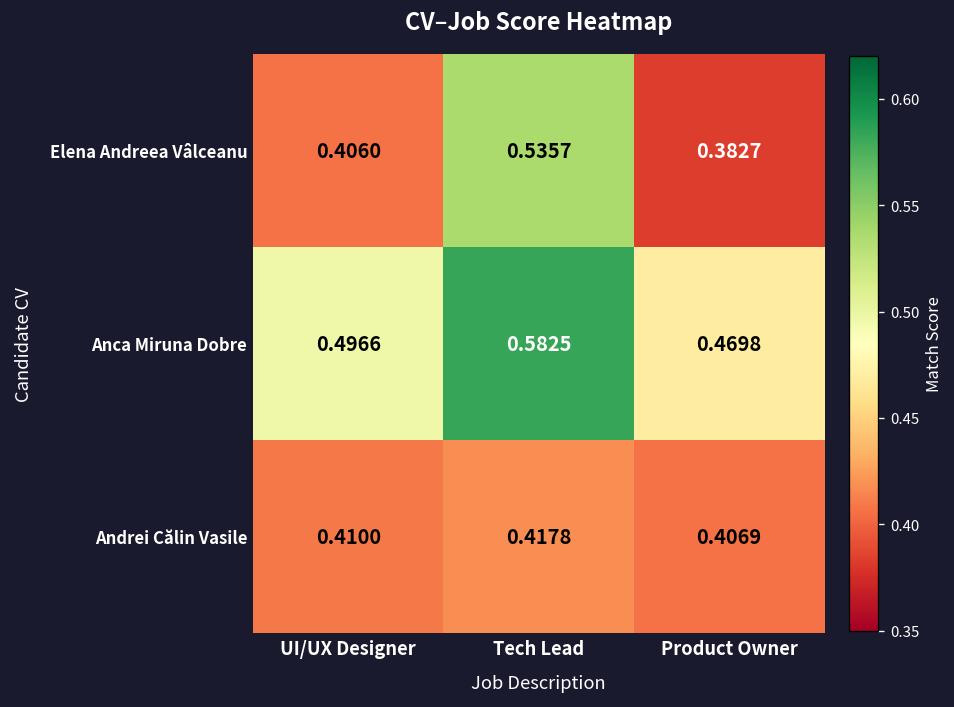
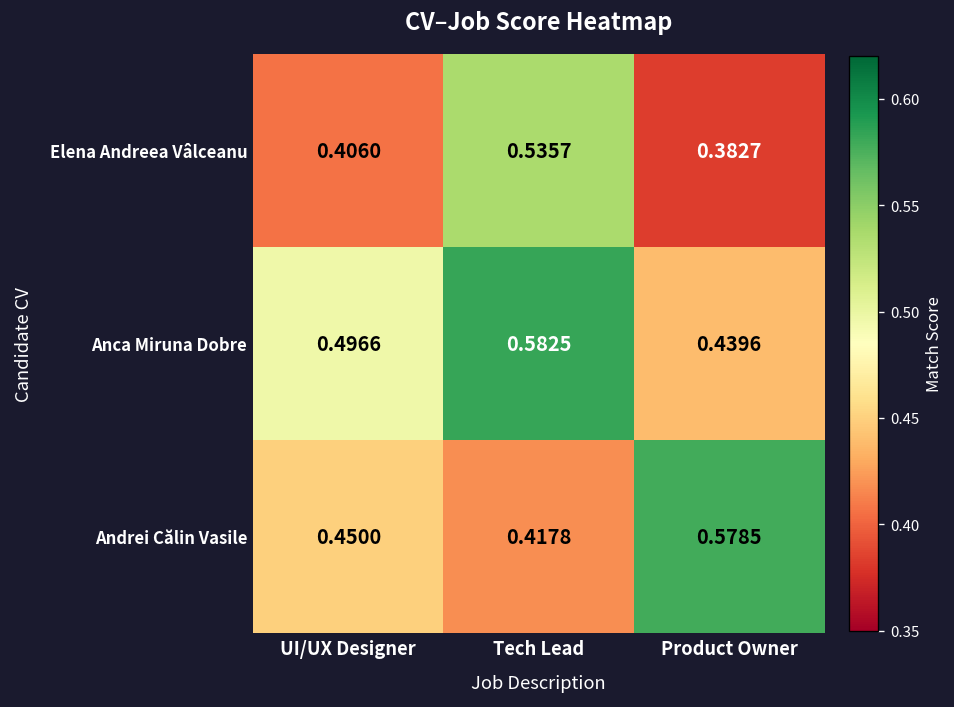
Anca Miruna Dobre, Product Owner: 0.4698 -> 0.4396
Andrei Călin Vasile, UI/UX Designer: 0.4100 -> 0.4500
Andrei Călin Vasile, Product Owner: 0.4069 -> 0.5785
